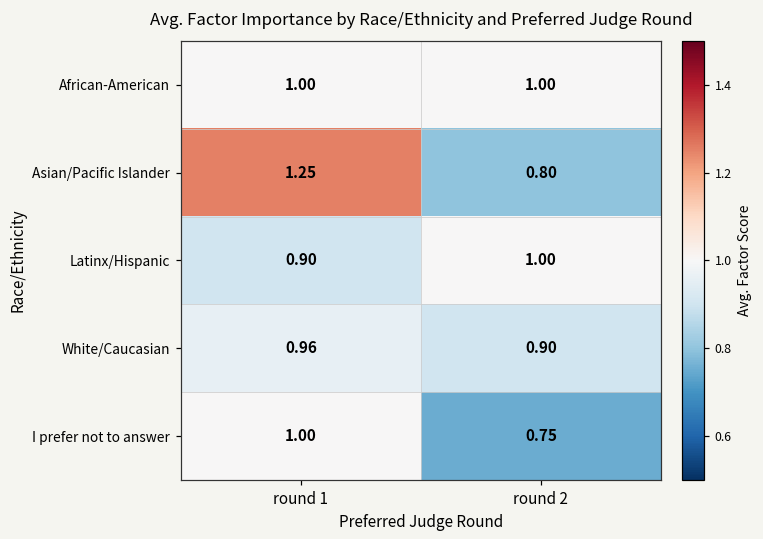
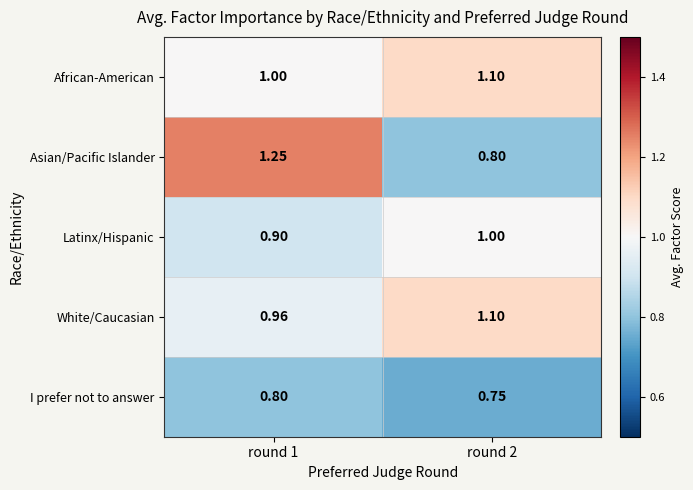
African-American, round 2: 1.00 -> 1.10
White/Caucasian, round 2: 0.90 -> 1.10
I prefer not to answer, round 1: 1.00 -> 0.80
